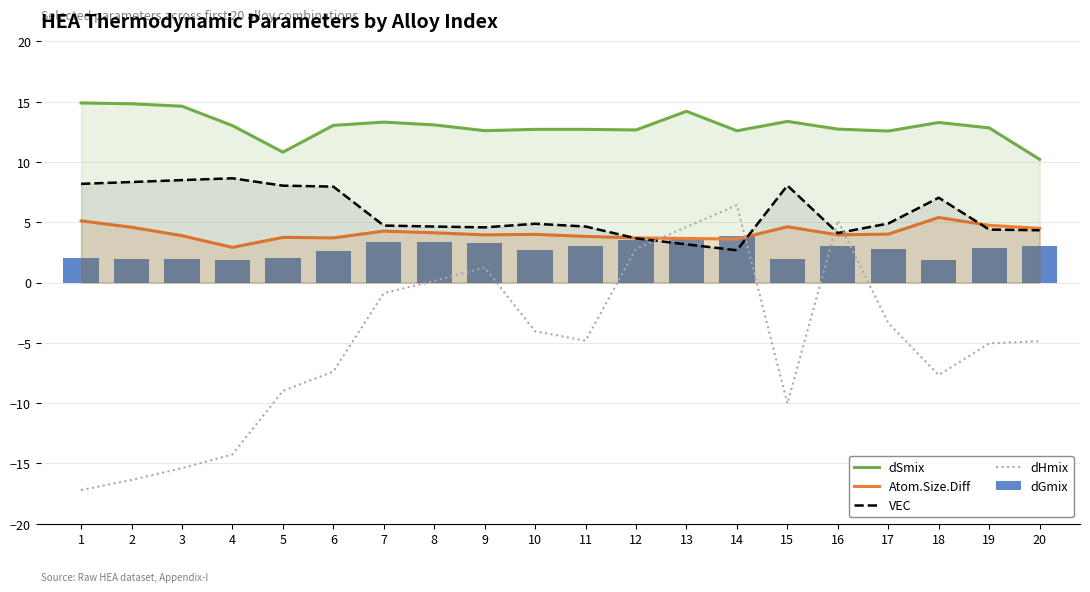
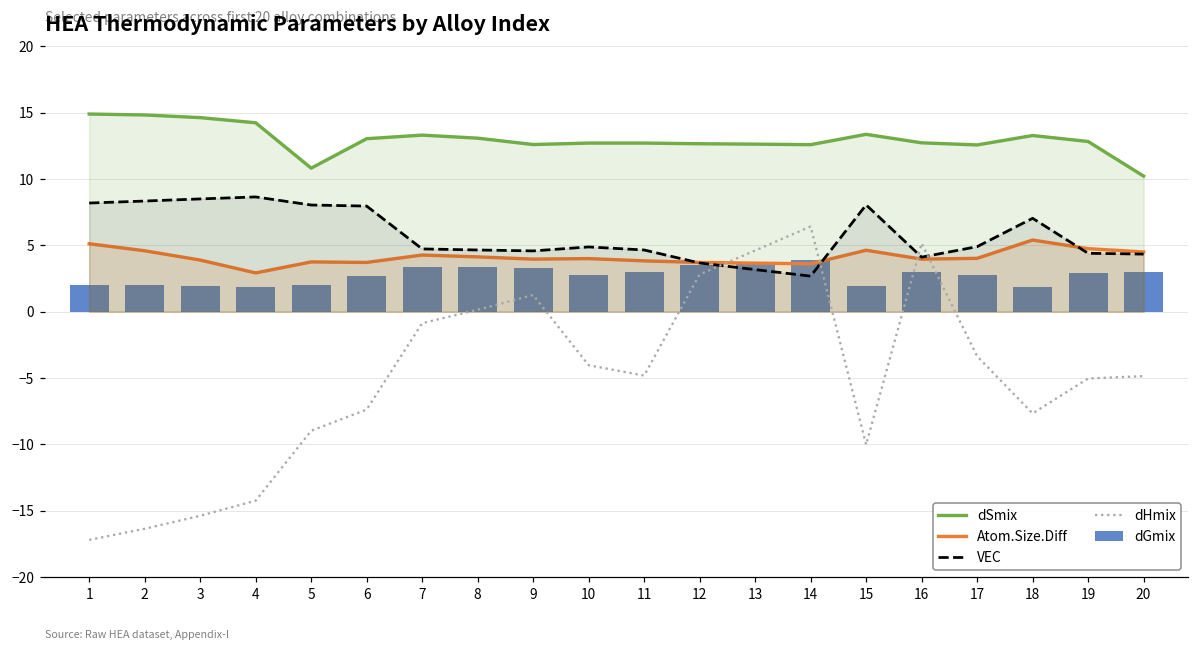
dSmix, 4: 13.0 -> 14.2
dSmix, 13: 14.2 -> 12.6
